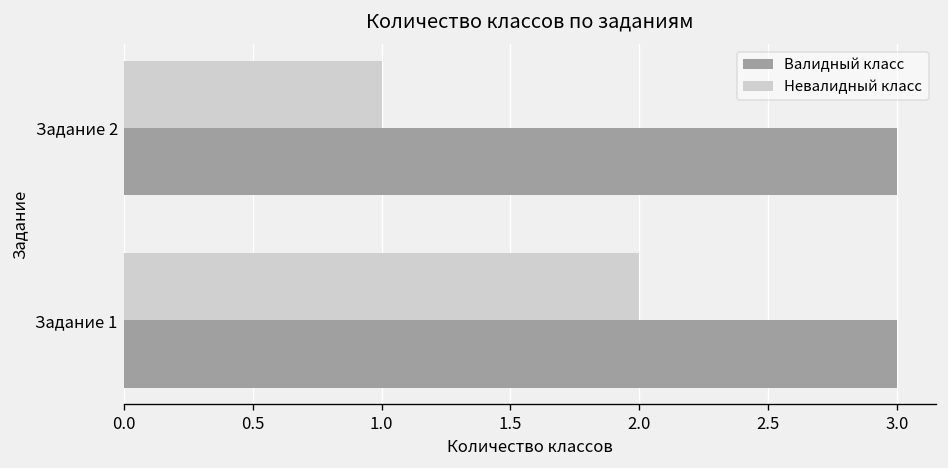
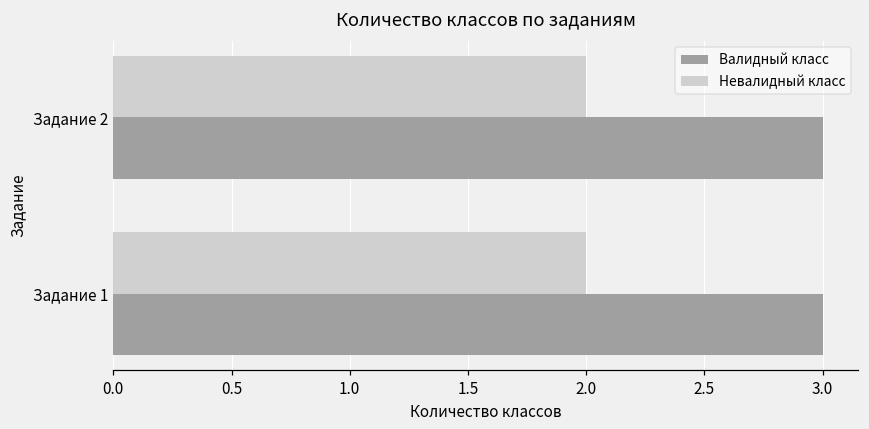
Невалидный класс, Задание 2: 1 -> 2
